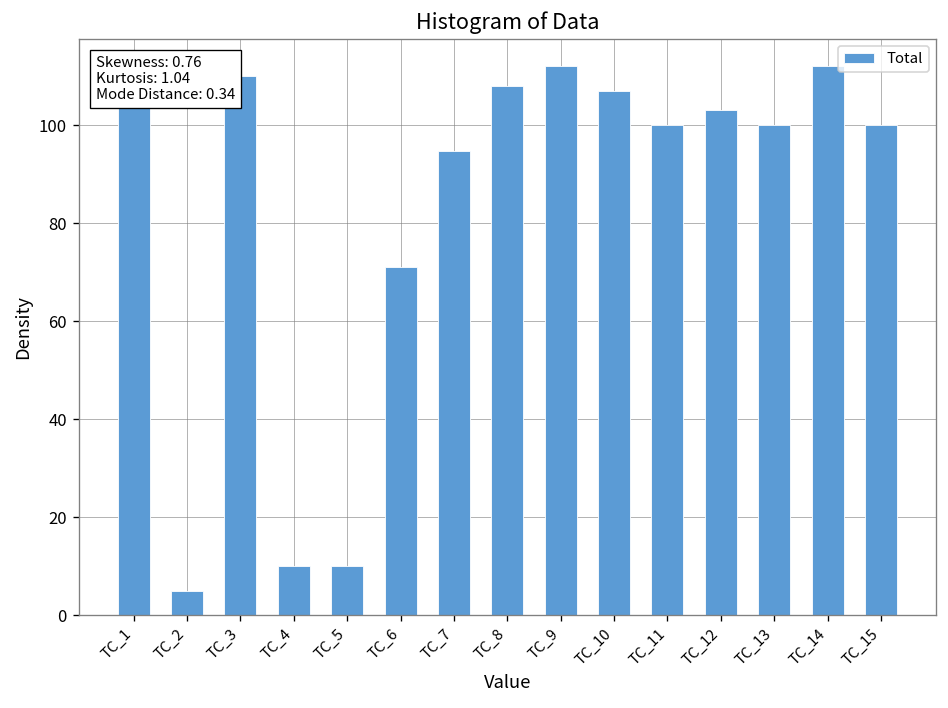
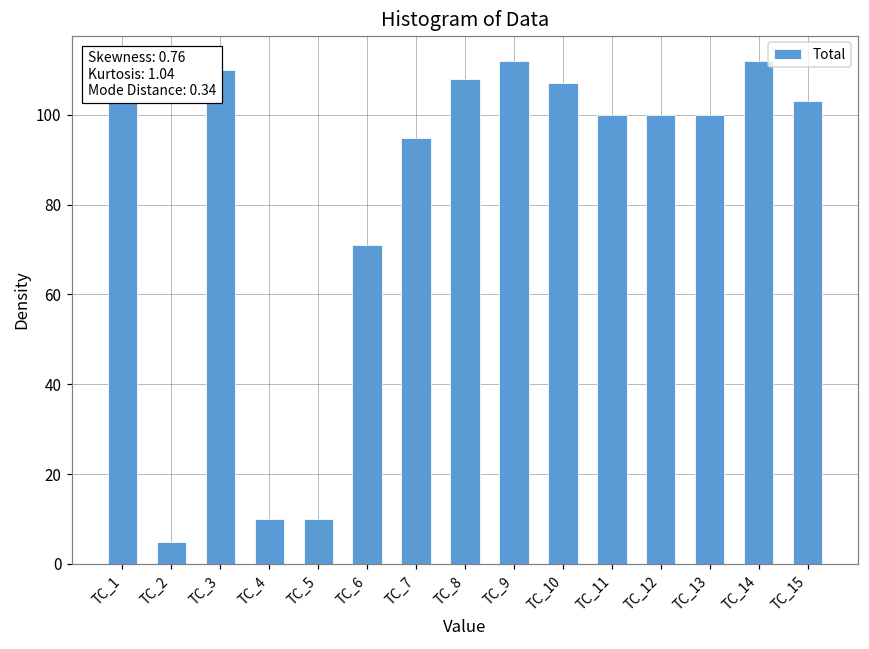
TC_12: 103 -> 100
TC_15: 100 -> 103
